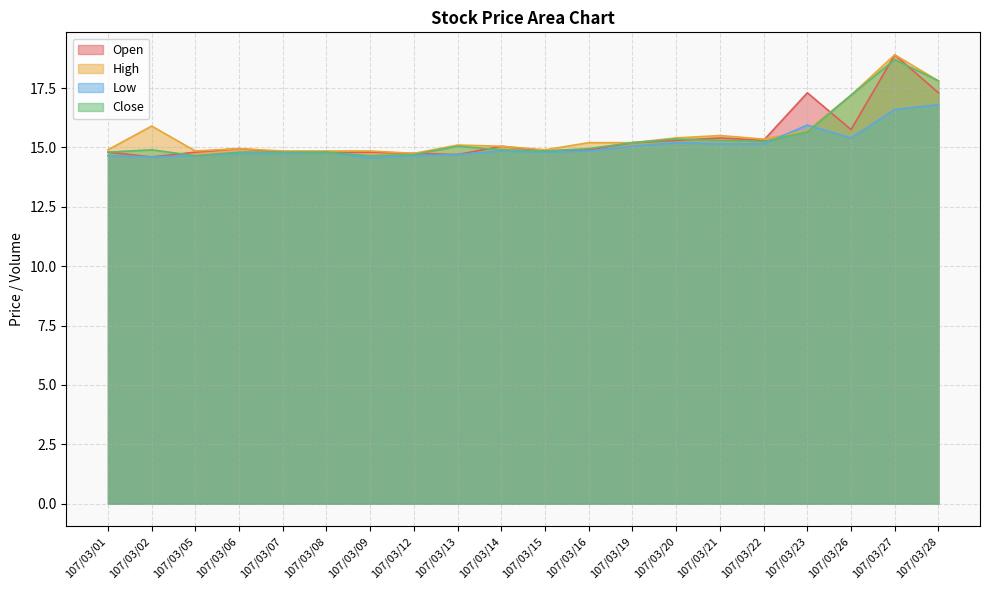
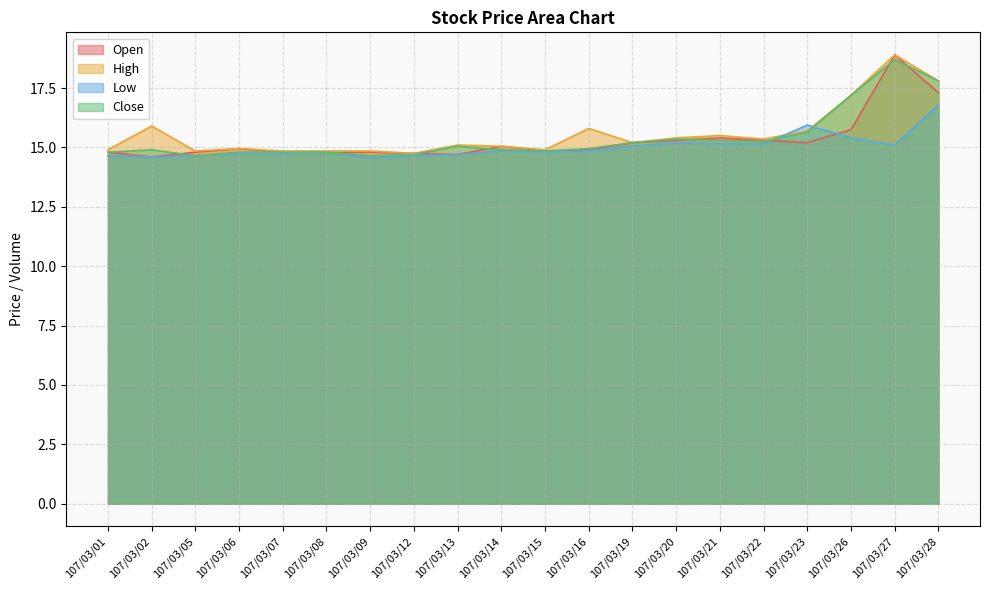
High, 107/03/16: 15.2 -> 15.8
Open, 107/03/23: 17.3 -> 15.2
Low, 107/03/27: 16.6 -> 15.1
